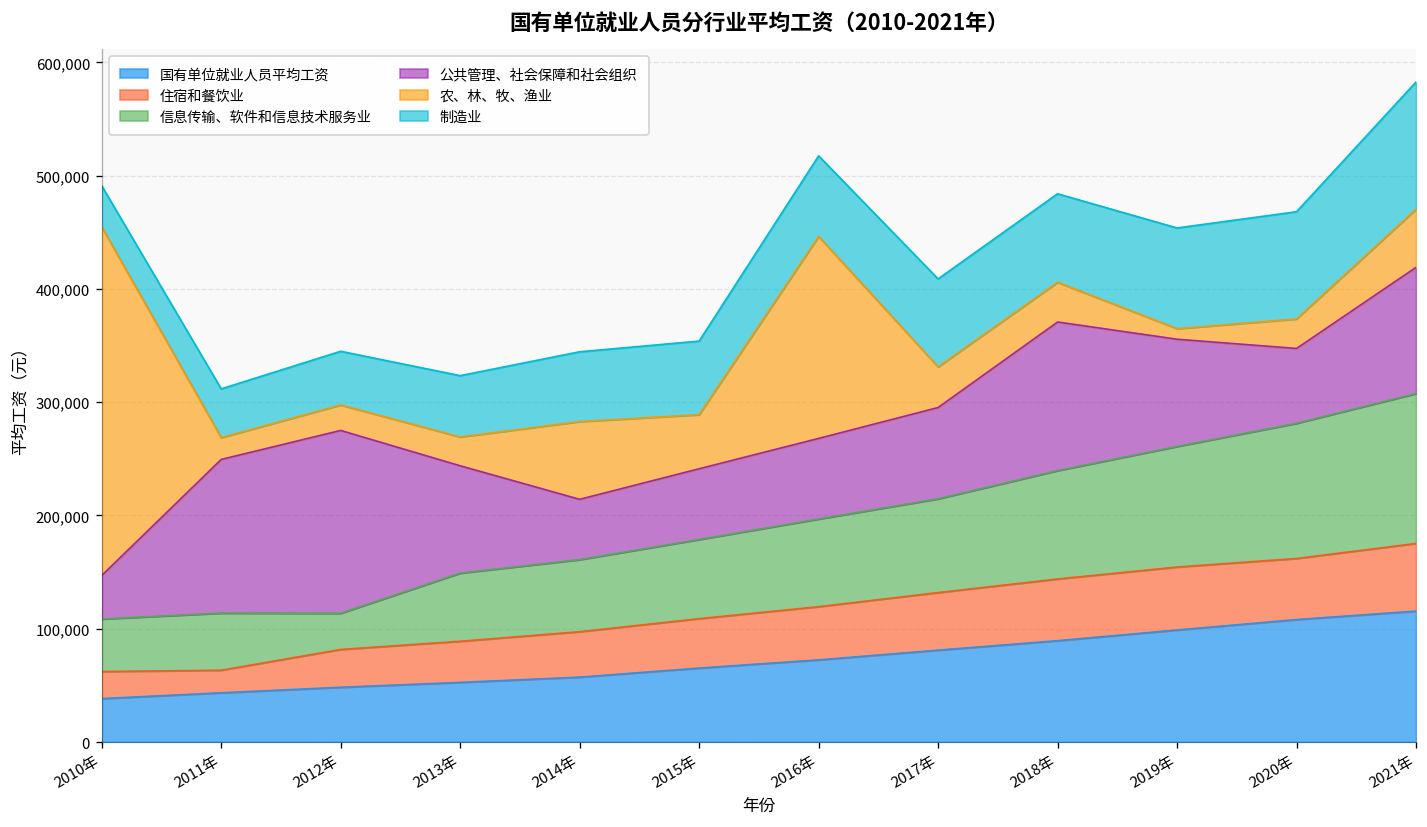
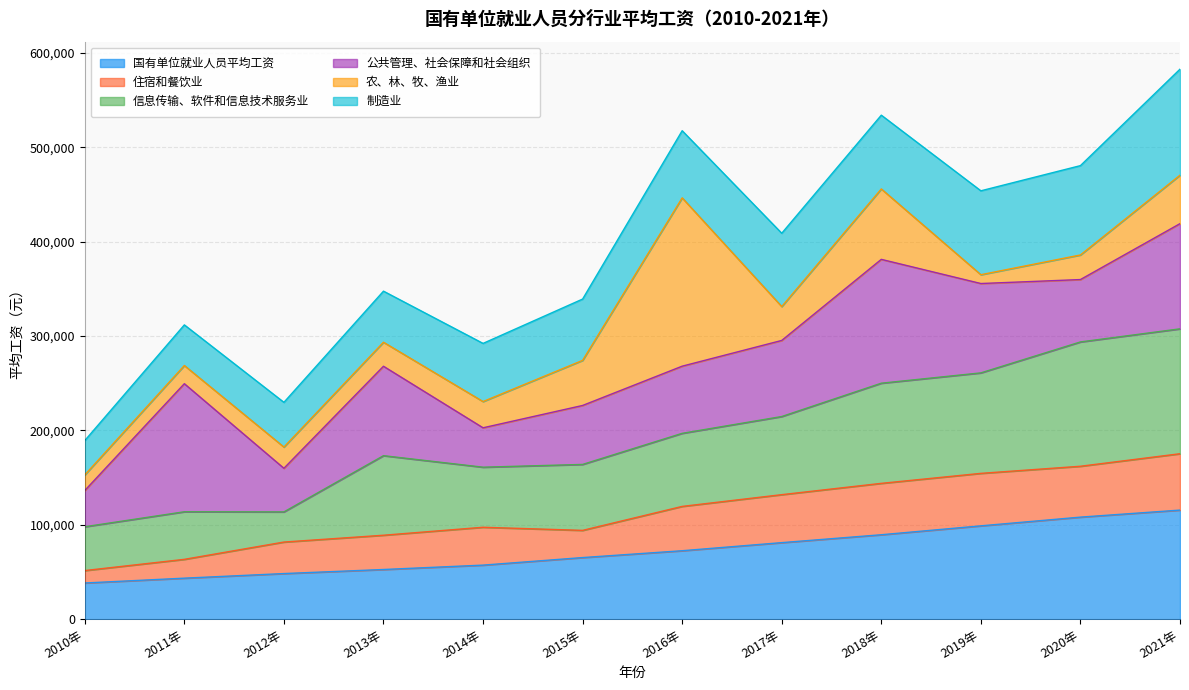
住宿和餐饮业, 2010年: 20,000 -> 10,000
农、林、牧、渔业, 2010年: 310,000 -> 20,000
公共管理、社会保障和社会组织, 2012年: 160,000 -> 50,000
信息传输、软件和信息技术服务业, 2013年: 60,000 -> 80,000
公共管理、社会保障和社会组织, 2014年: 50,000 -> 40,000
农、林、牧、渔业, 2014年: 70,000 -> 30,000
住宿和餐饮业, 2015年: 40,000 -> 30,000
信息传输、软件和信息技术服务业, 2018年: 100,000 -> 110,000
农、林、牧、渔业, 2018年: 40,000 -> 70,000
信息传输、软件和信息技术服务业, 2020年: 120,000 -> 130,000
